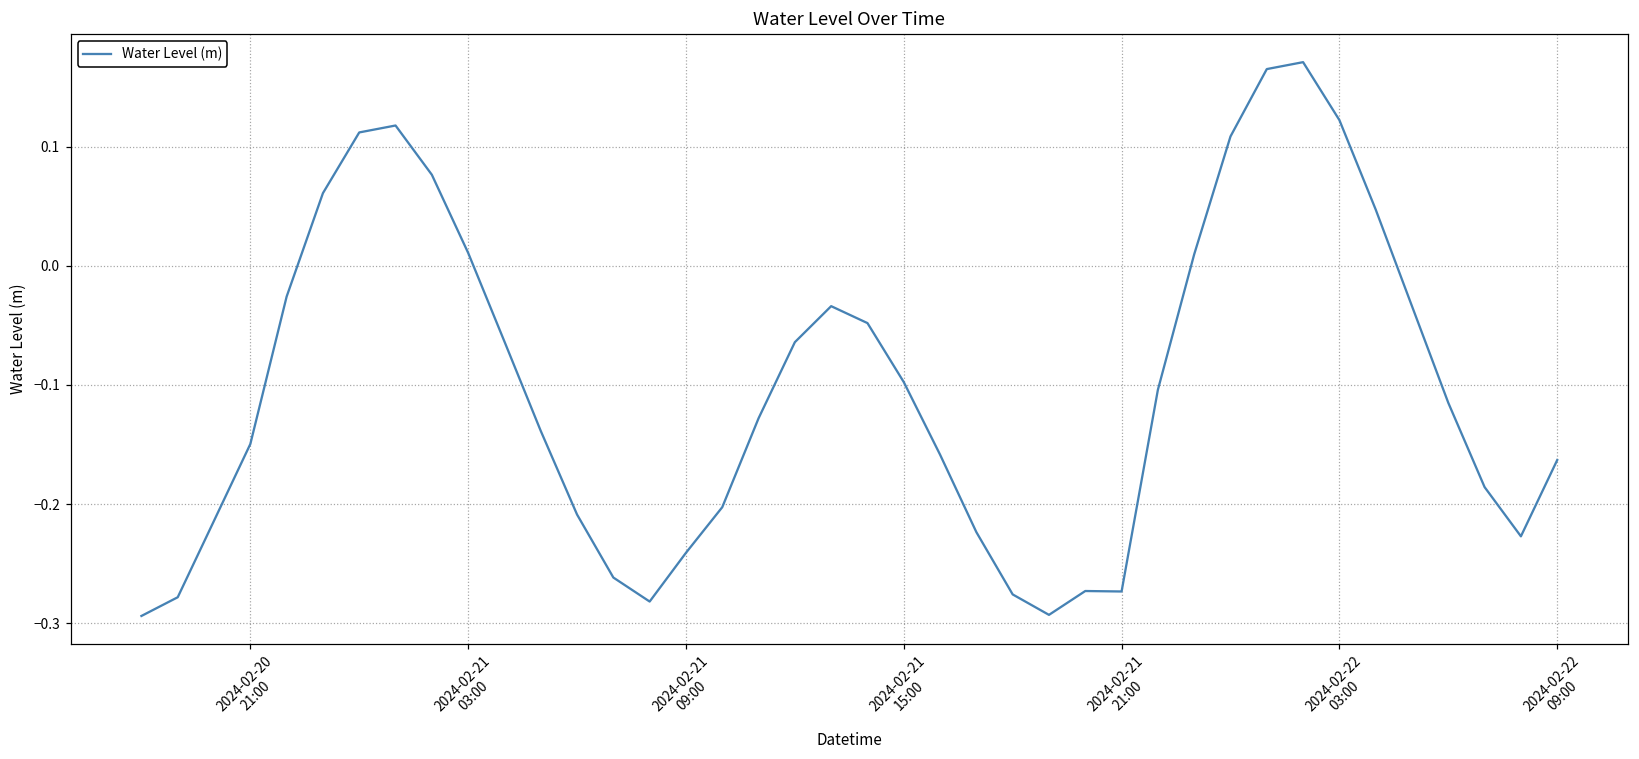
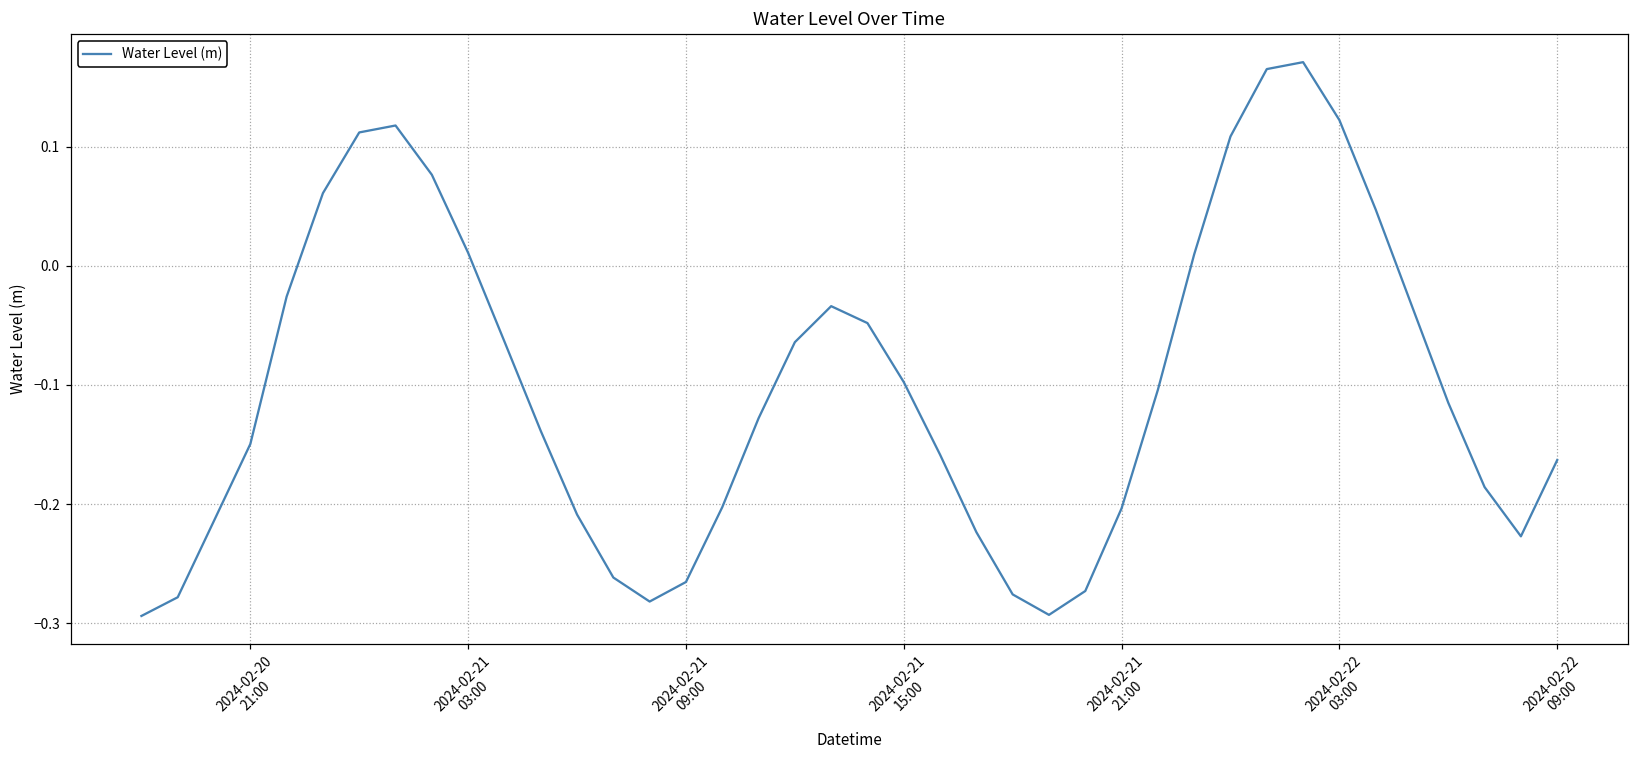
2024-02-21 09:00: -0.241 -> -0.265
2024-02-21 21:00: -0.273 -> -0.204
